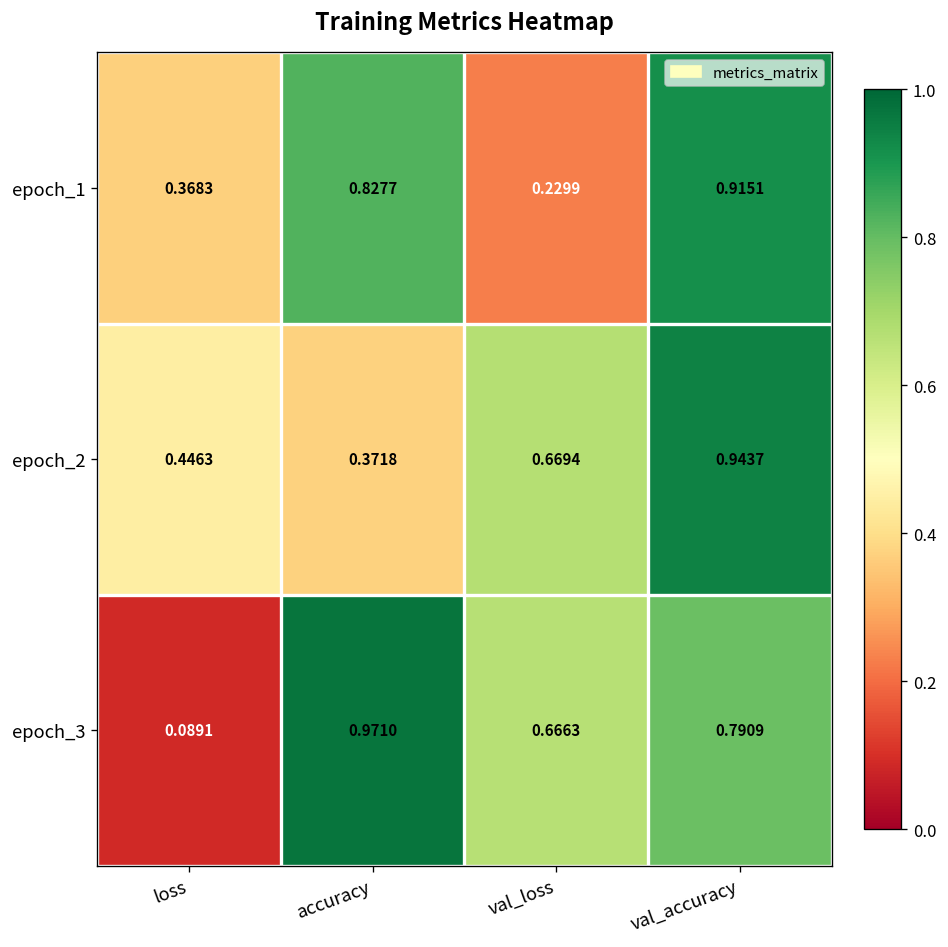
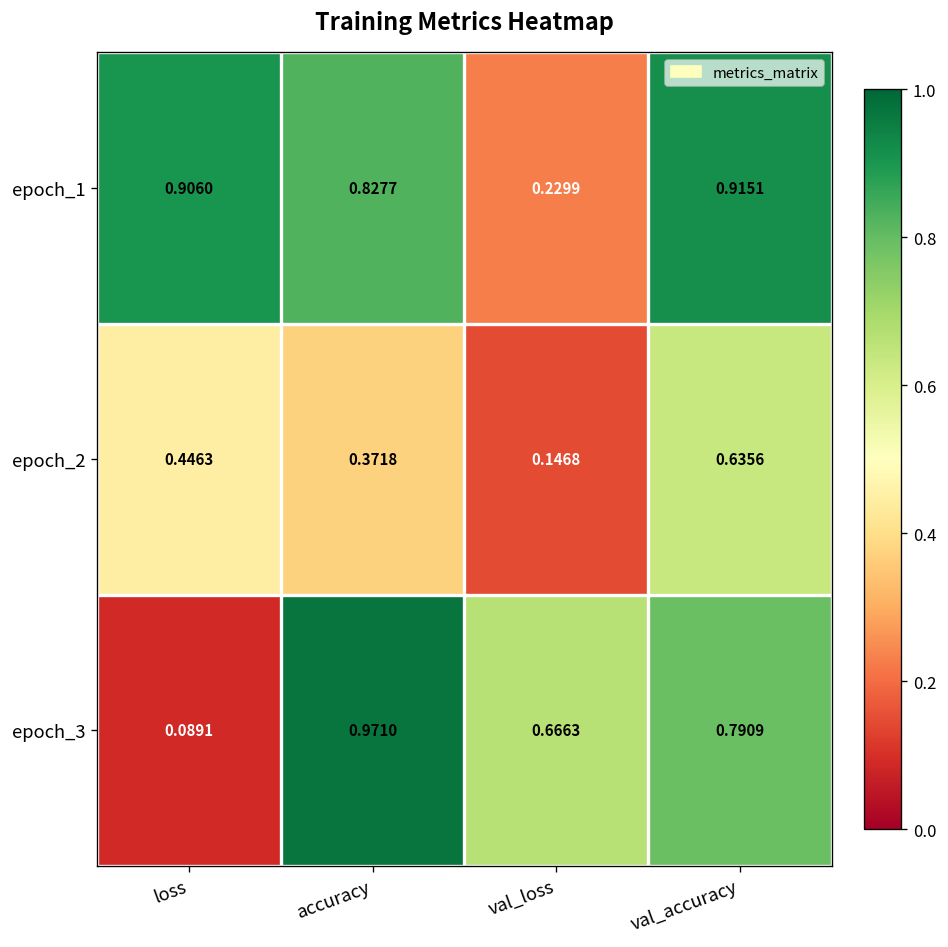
epoch_1, loss: 0.3683 -> 0.9060
epoch_2, val_loss: 0.6694 -> 0.1468
epoch_2, val_accuracy: 0.9437 -> 0.6356
